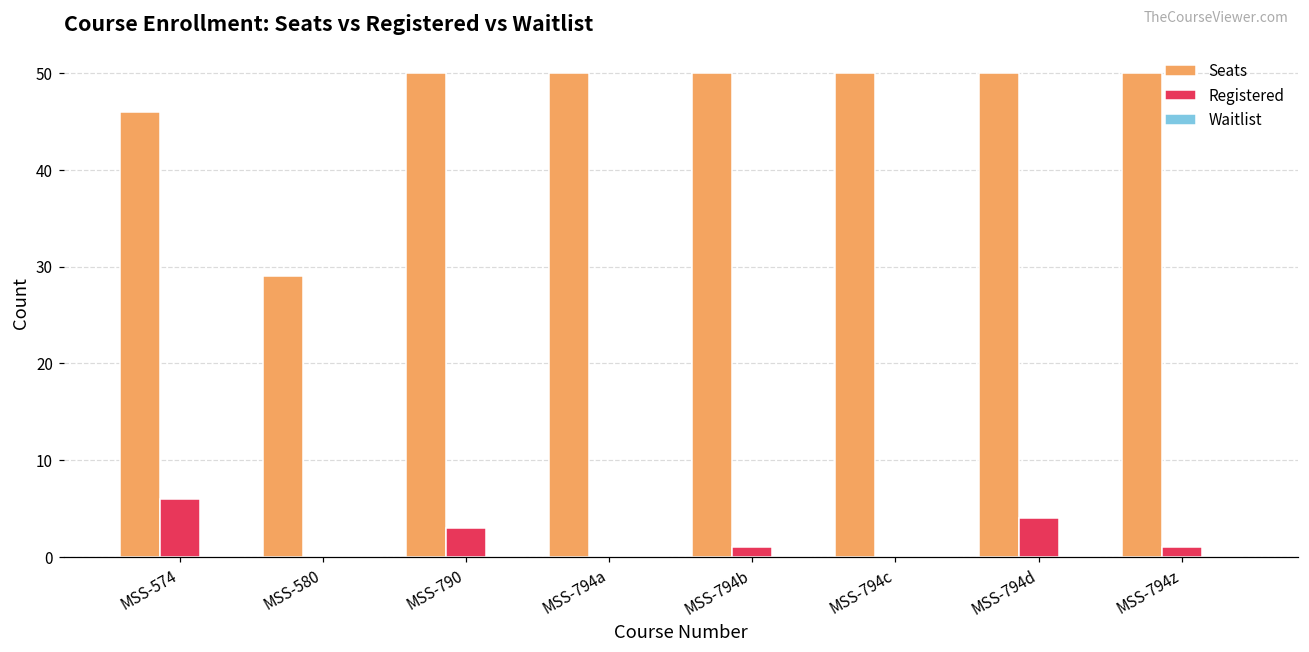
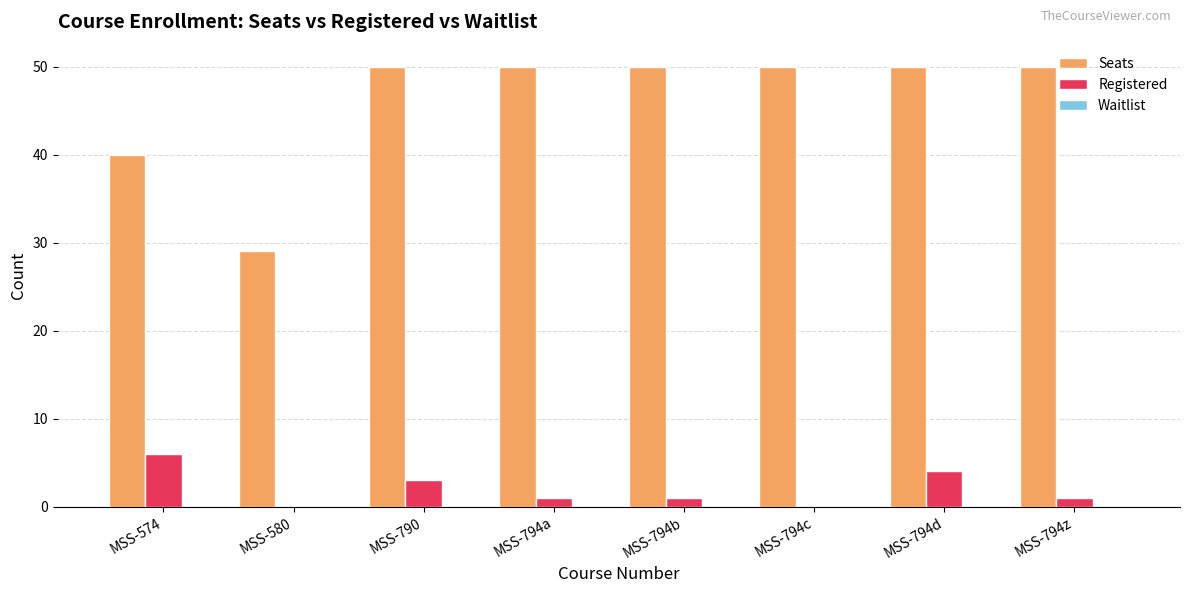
Seats, MSS-574: 46 -> 40
Registered, MSS-794a: 0 -> 1
